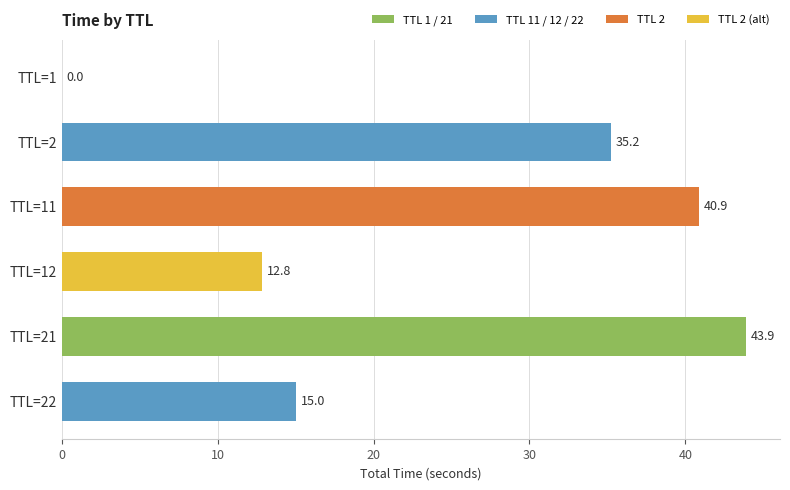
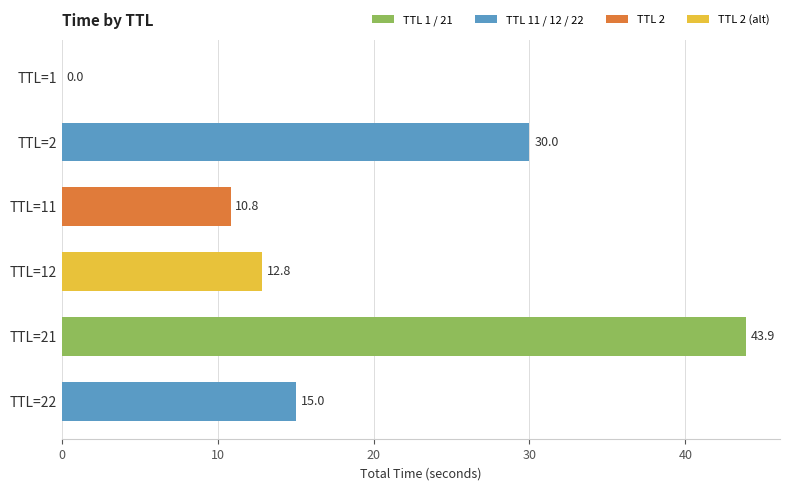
TTL=2: 35.2 -> 30.0
TTL=11: 40.9 -> 10.8
